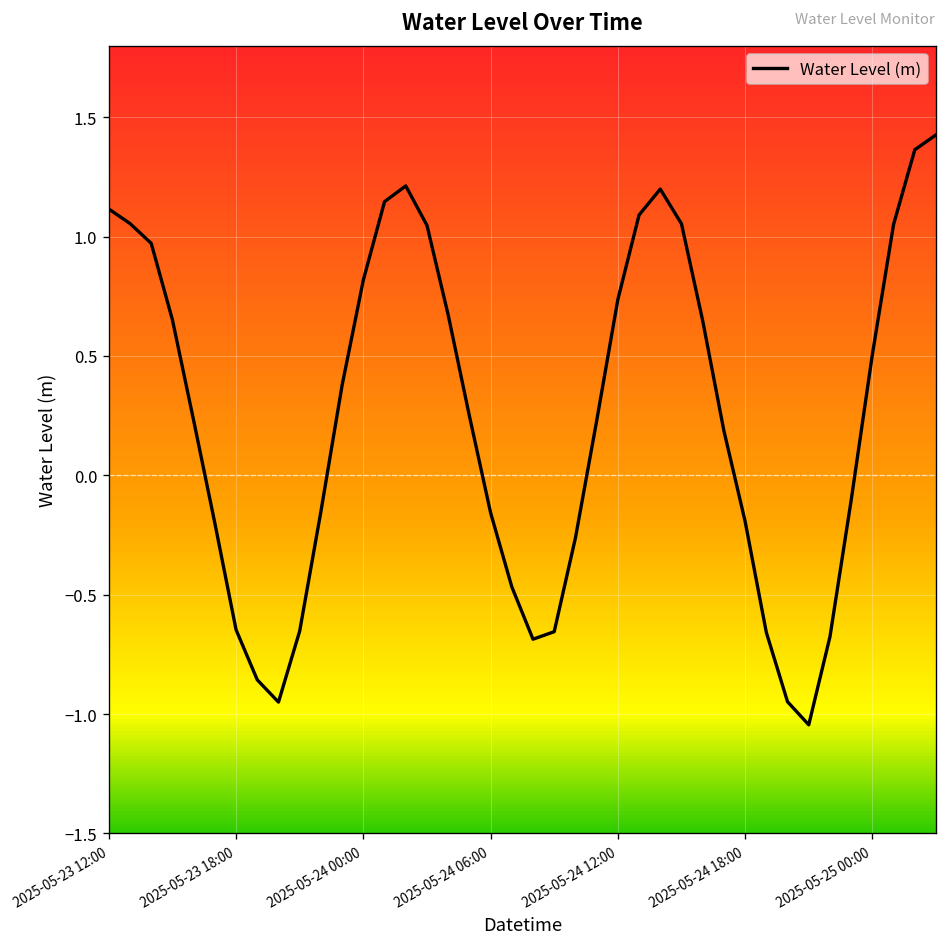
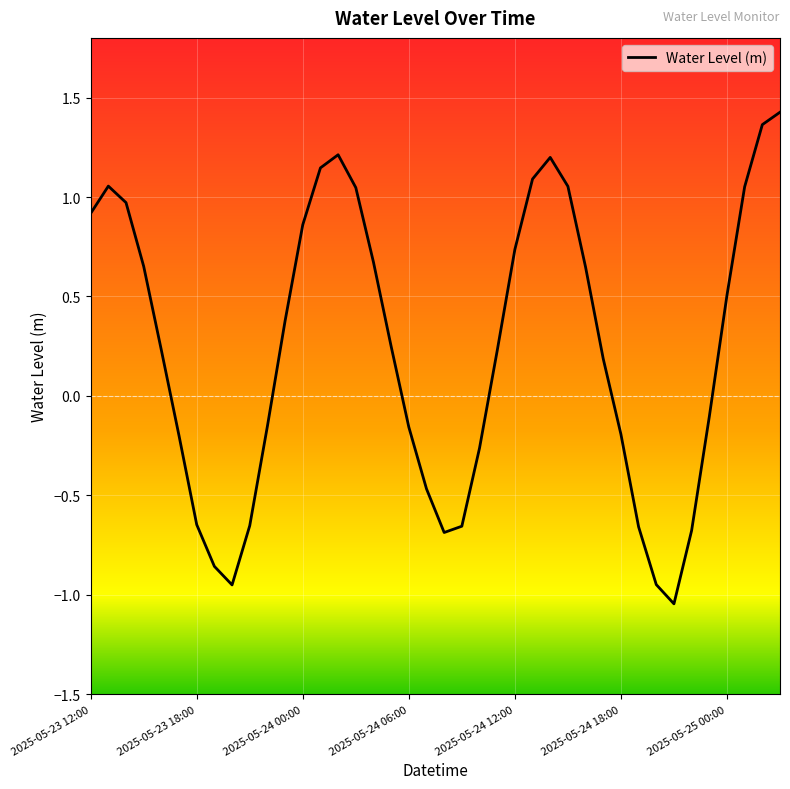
2025-05-23 12:00: 1.12 -> 0.92
2025-05-24 00:00: 0.82 -> 0.86
